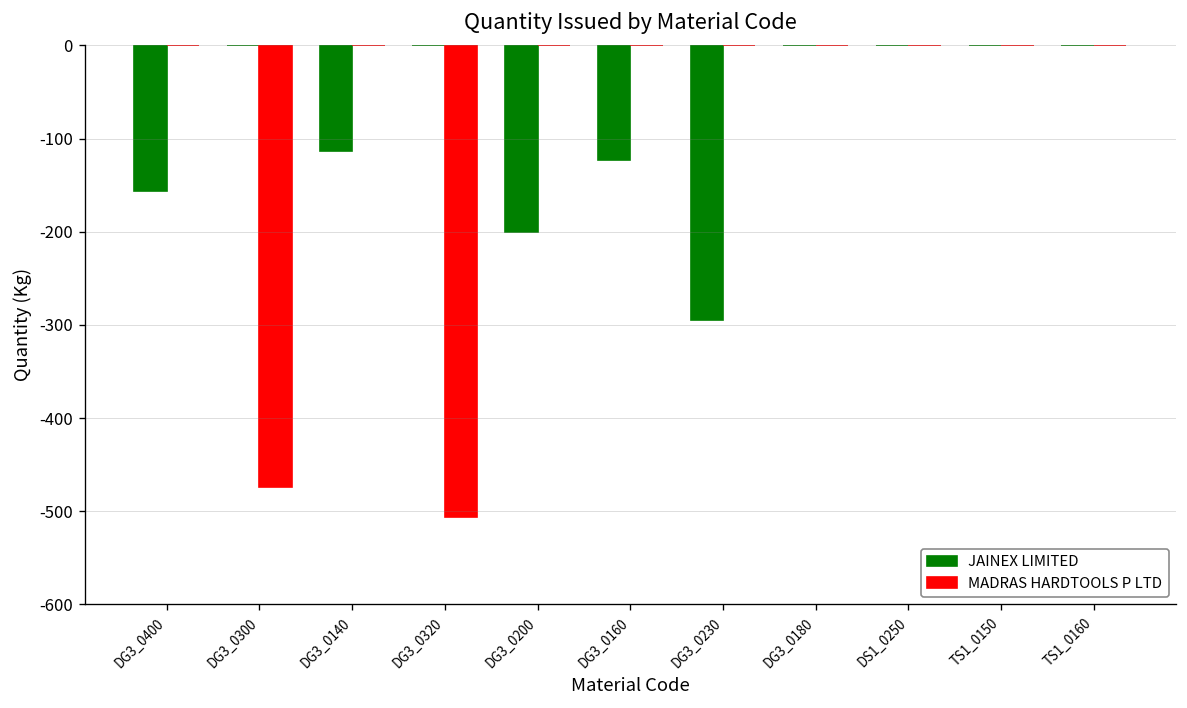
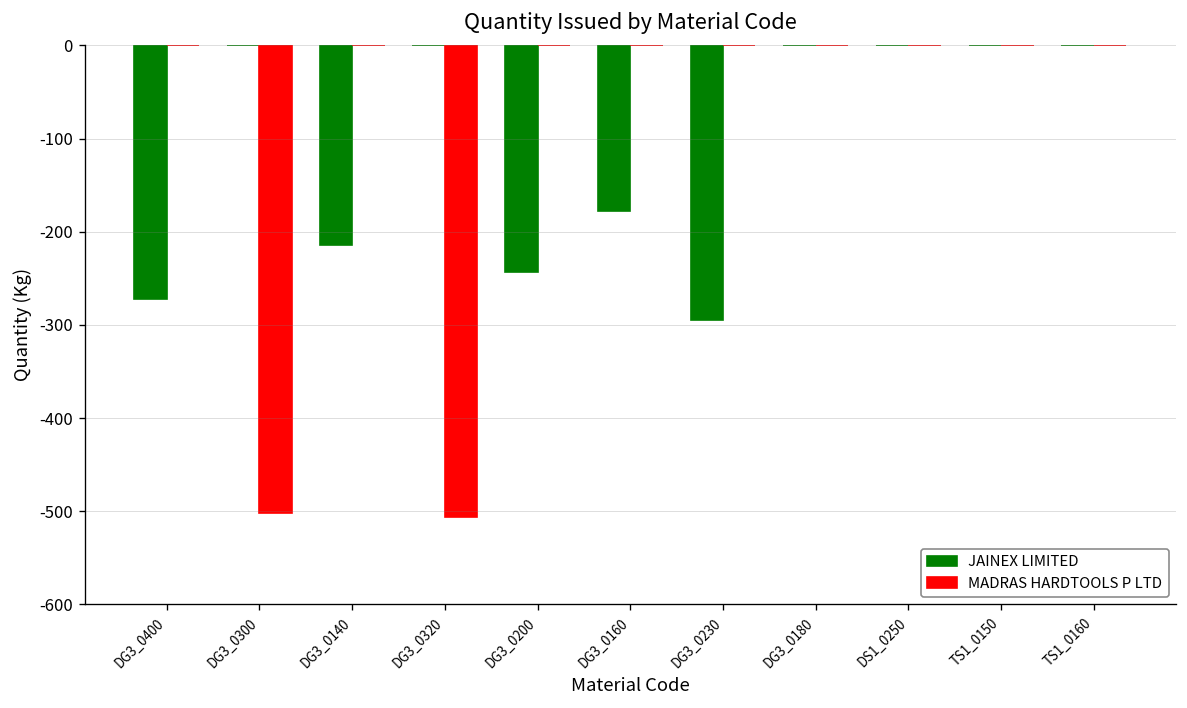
JAINEX LIMITED, DG3_0400: -160 -> -270
MADRAS HARDTOOLS P LTD, DG3_0300: -470 -> -500
JAINEX LIMITED, DG3_0140: -110 -> -210
JAINEX LIMITED, DG3_0200: -200 -> -240
JAINEX LIMITED, DG3_0160: -120 -> -180
